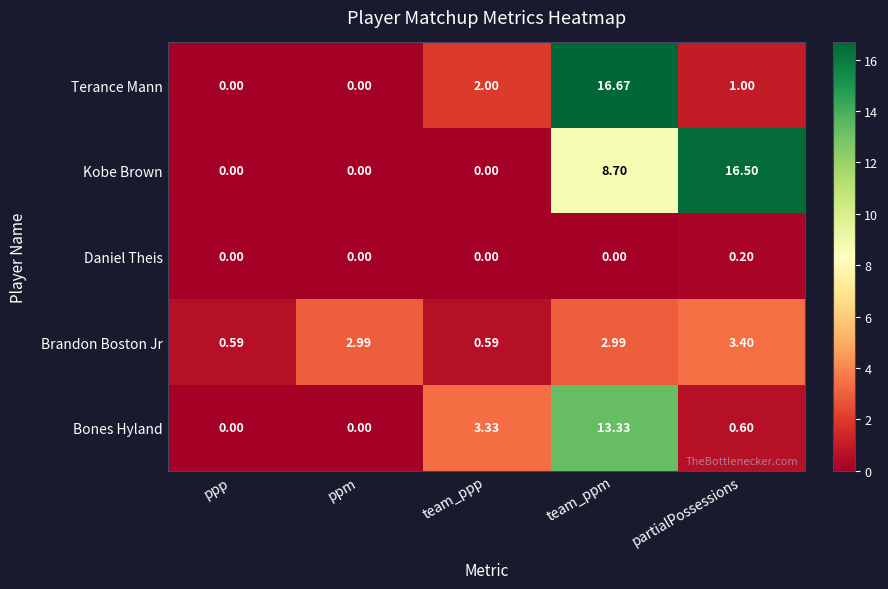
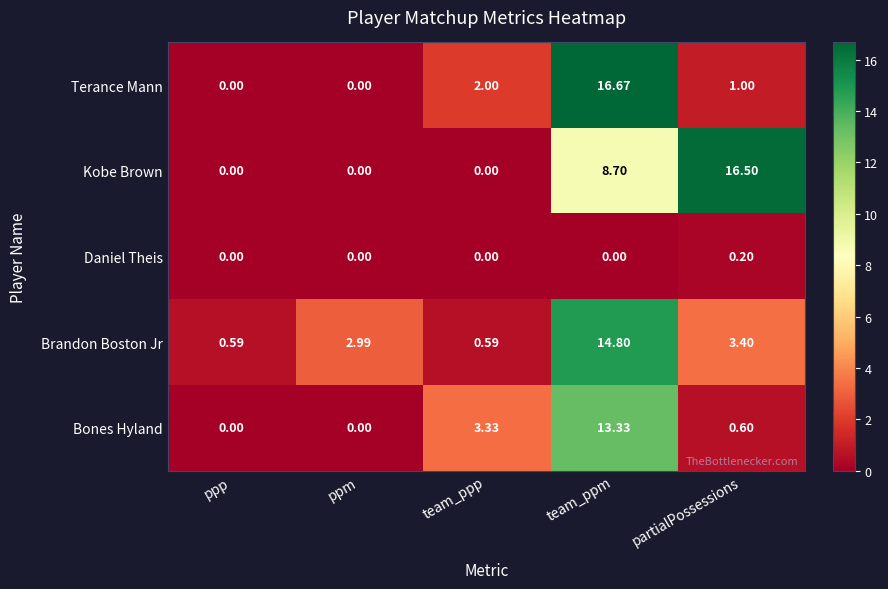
Brandon Boston Jr, team_ppm: 2.99 -> 14.80
